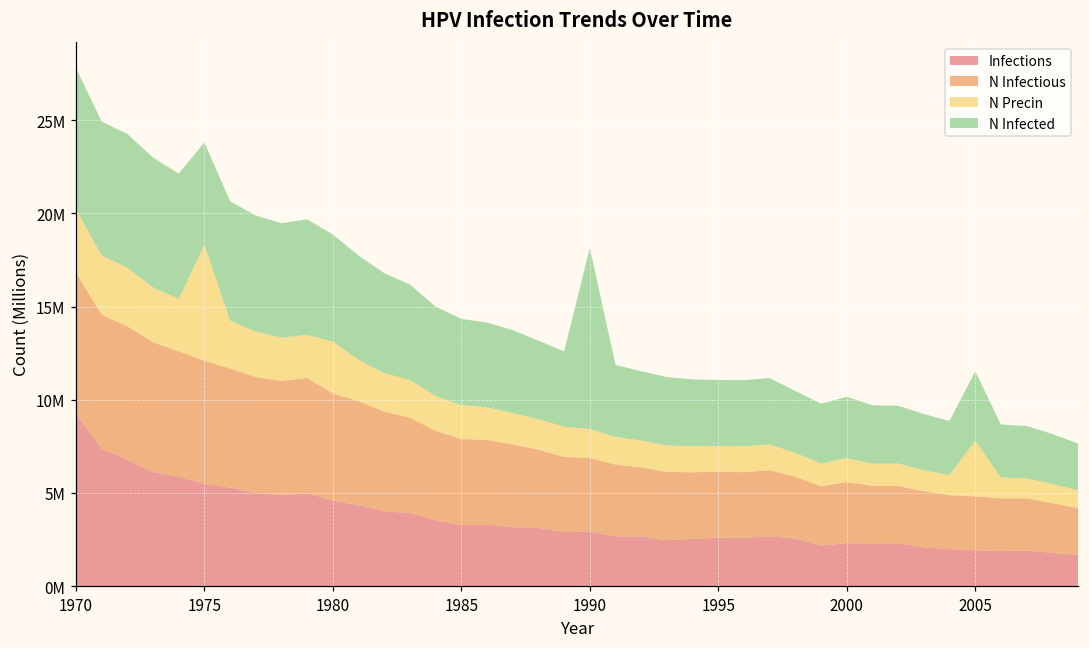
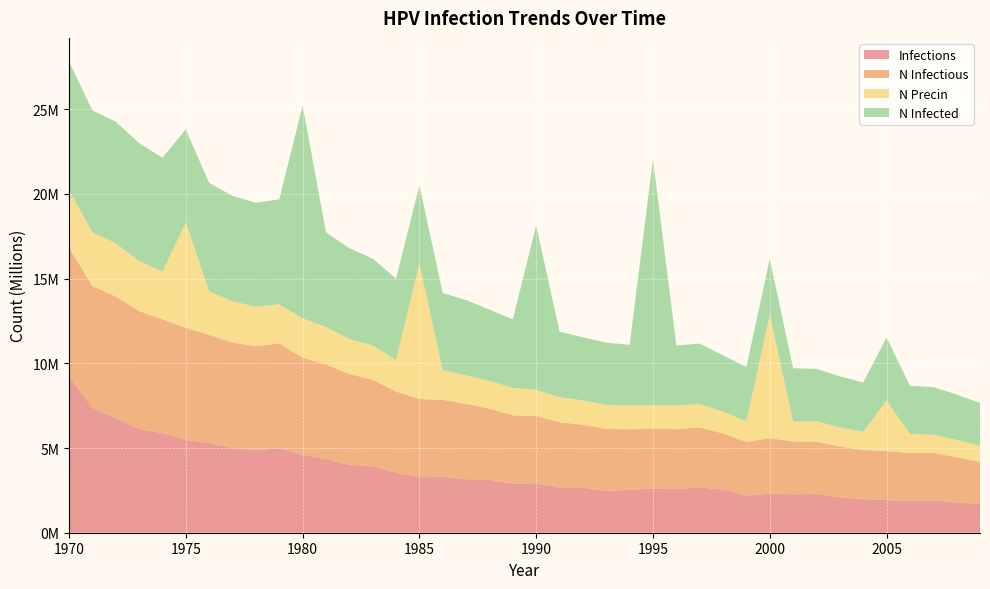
N Precin, 1980: 2800000 -> 2300000
N Infected, 1980: 5700000 -> 12600000
N Precin, 1985: 1800000 -> 8000000
N Infected, 1995: 3500000 -> 14500000
N Precin, 2000: 1300000 -> 7300000
